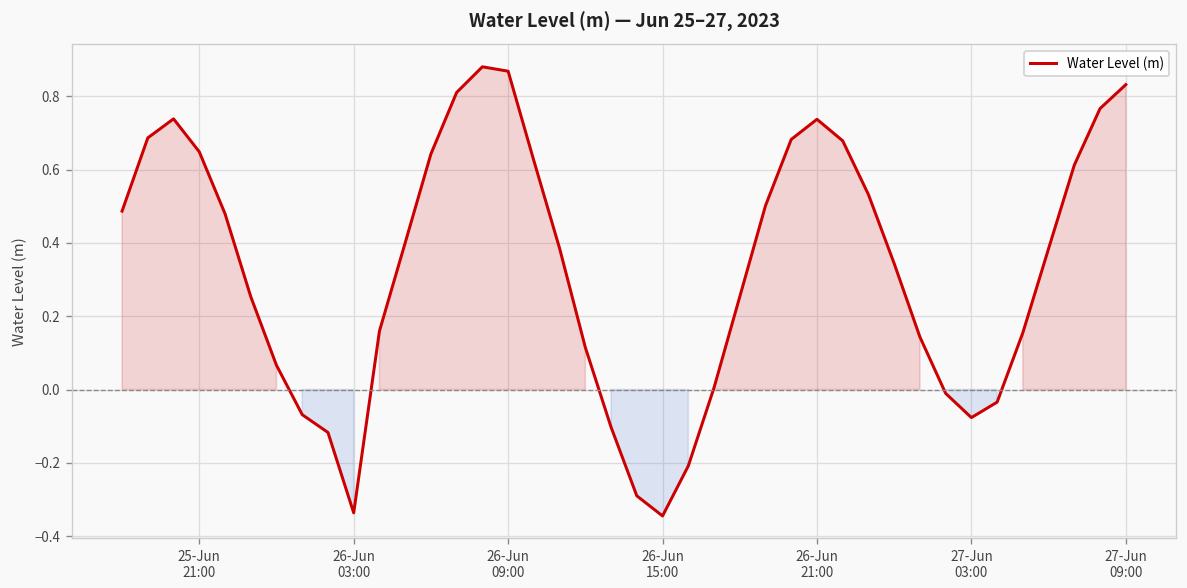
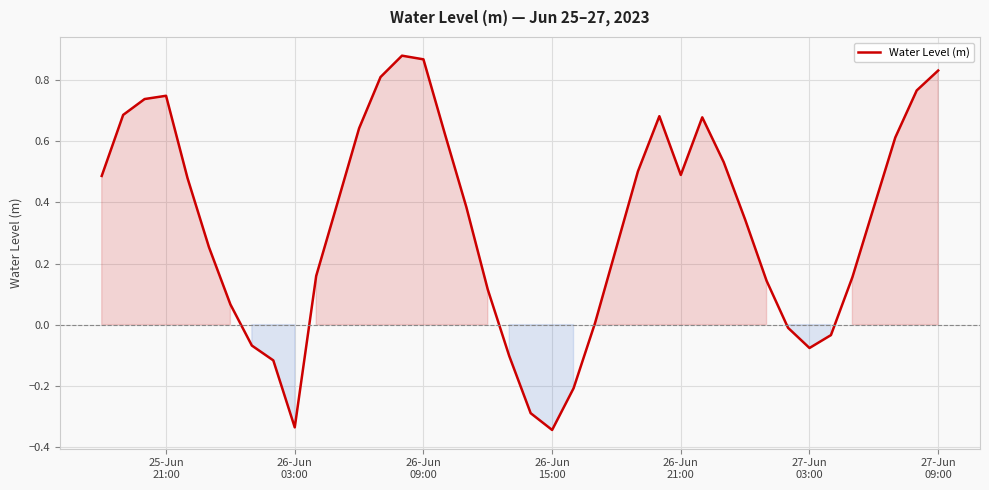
25-Jun 21:00: 0.65 -> 0.75
26-Jun 21:00: 0.74 -> 0.49
